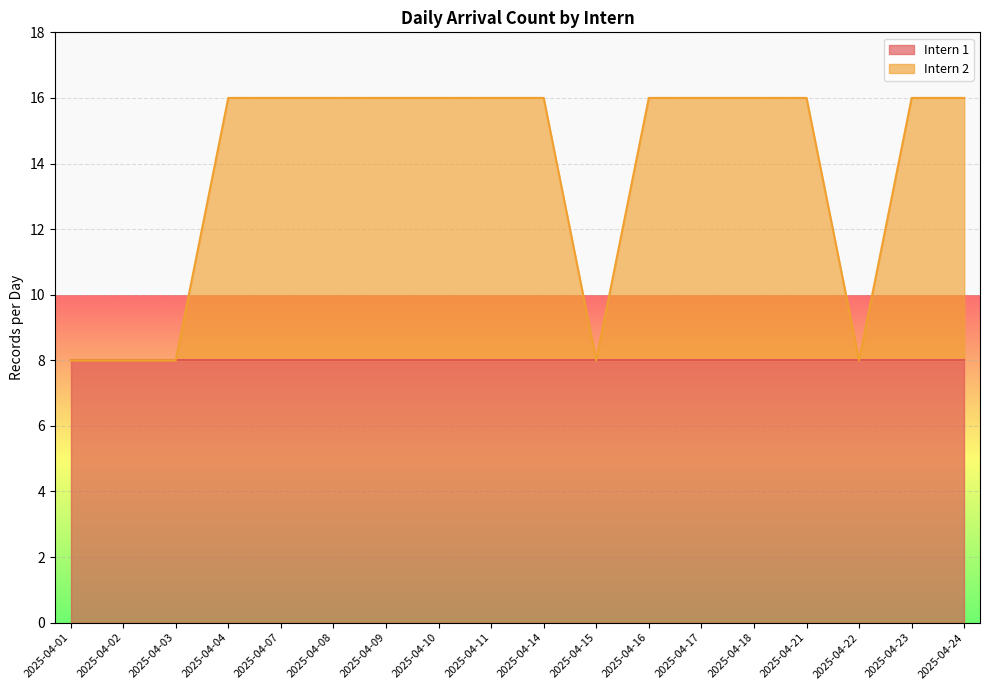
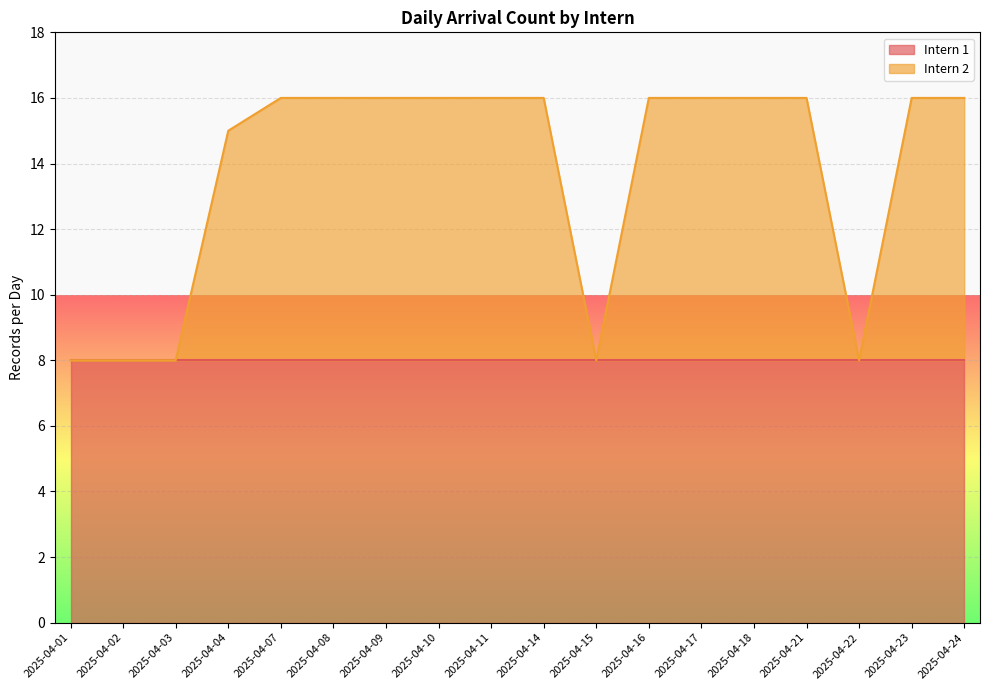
Intern 2, 2025-04-04: 16.0 -> 15.0
